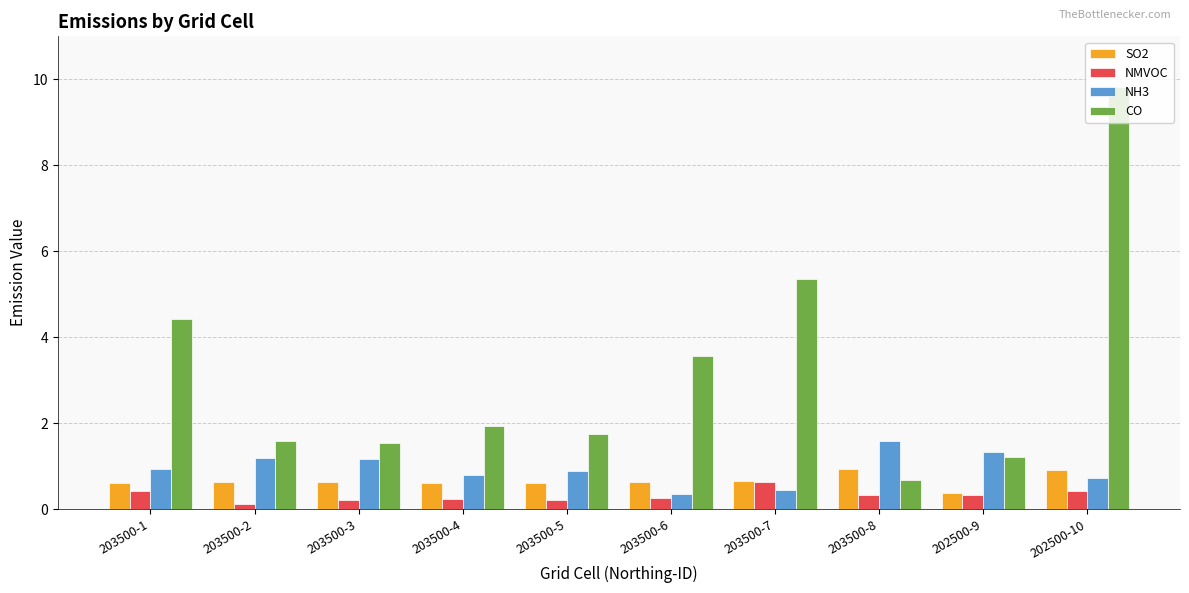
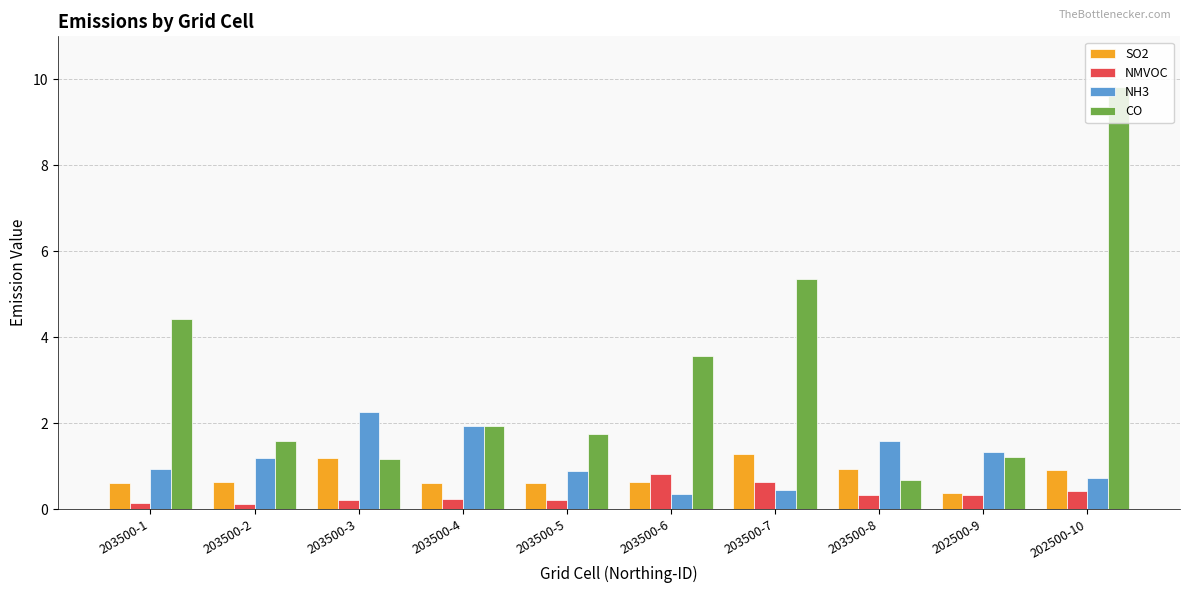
NMVOC, 203500-1: 0.4 -> 0.2
SO2, 203500-3: 0.6 -> 1.2
NH3, 203500-3: 1.2 -> 2.3
CO, 203500-3: 1.5 -> 1.2
NH3, 203500-4: 0.8 -> 1.9
NMVOC, 203500-6: 0.3 -> 0.8
SO2, 203500-7: 0.7 -> 1.3
